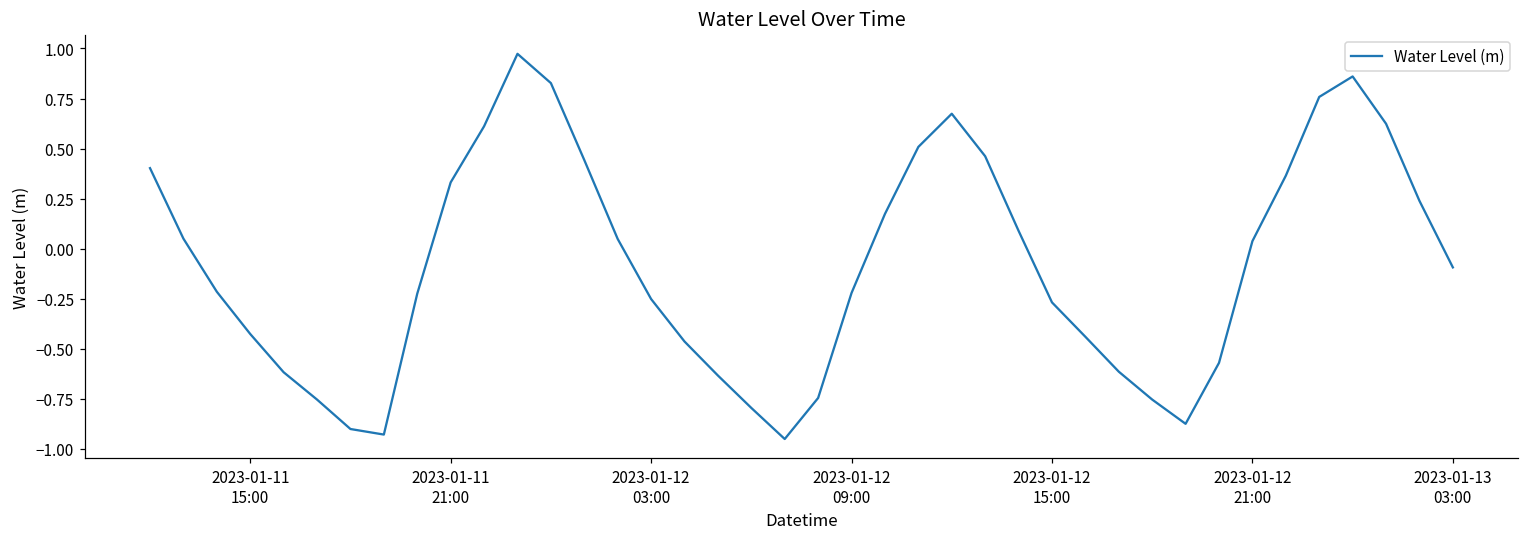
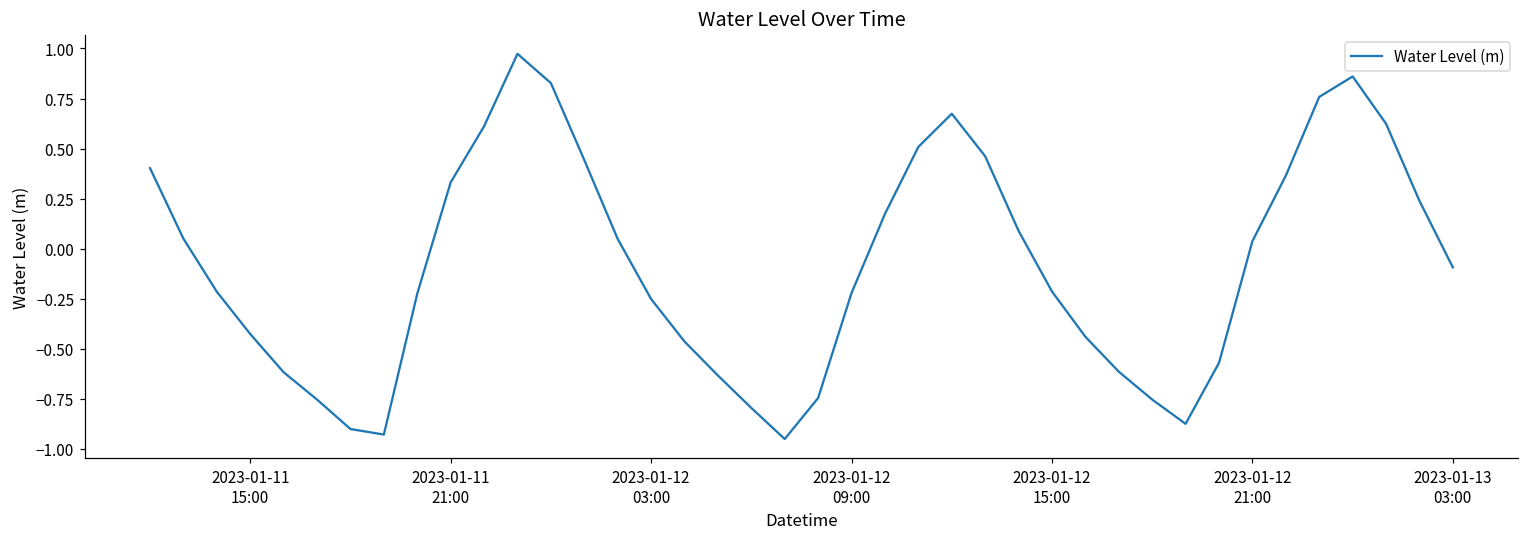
2023-01-12 15:00: -0.27 -> -0.21
